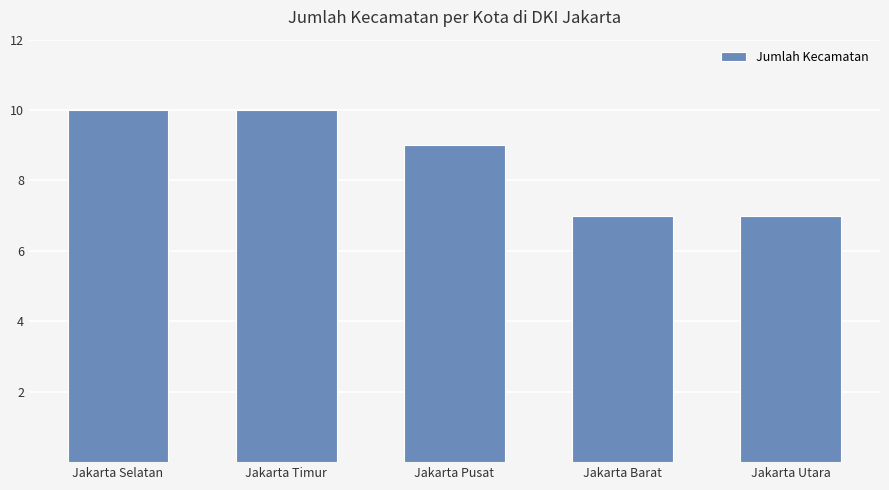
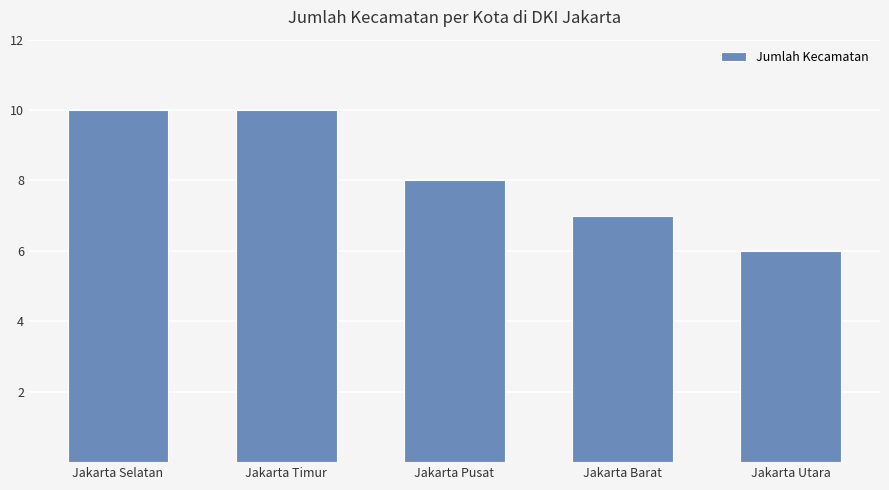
Jakarta Pusat: 9 -> 8
Jakarta Utara: 7 -> 6
